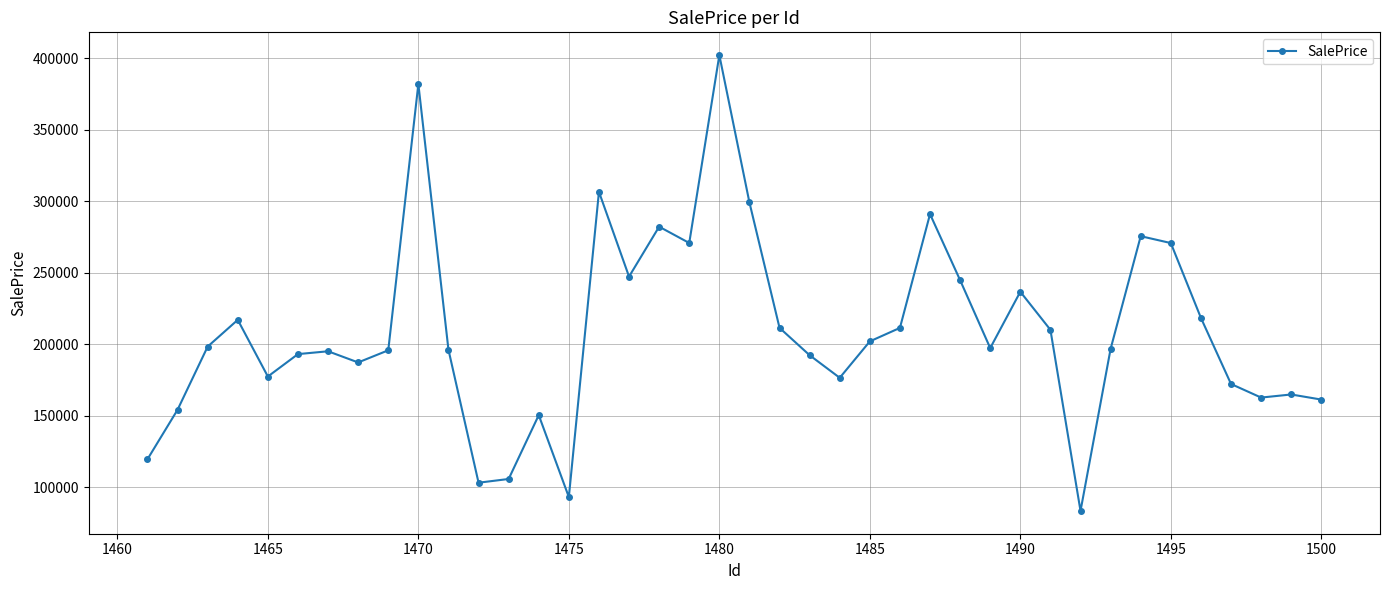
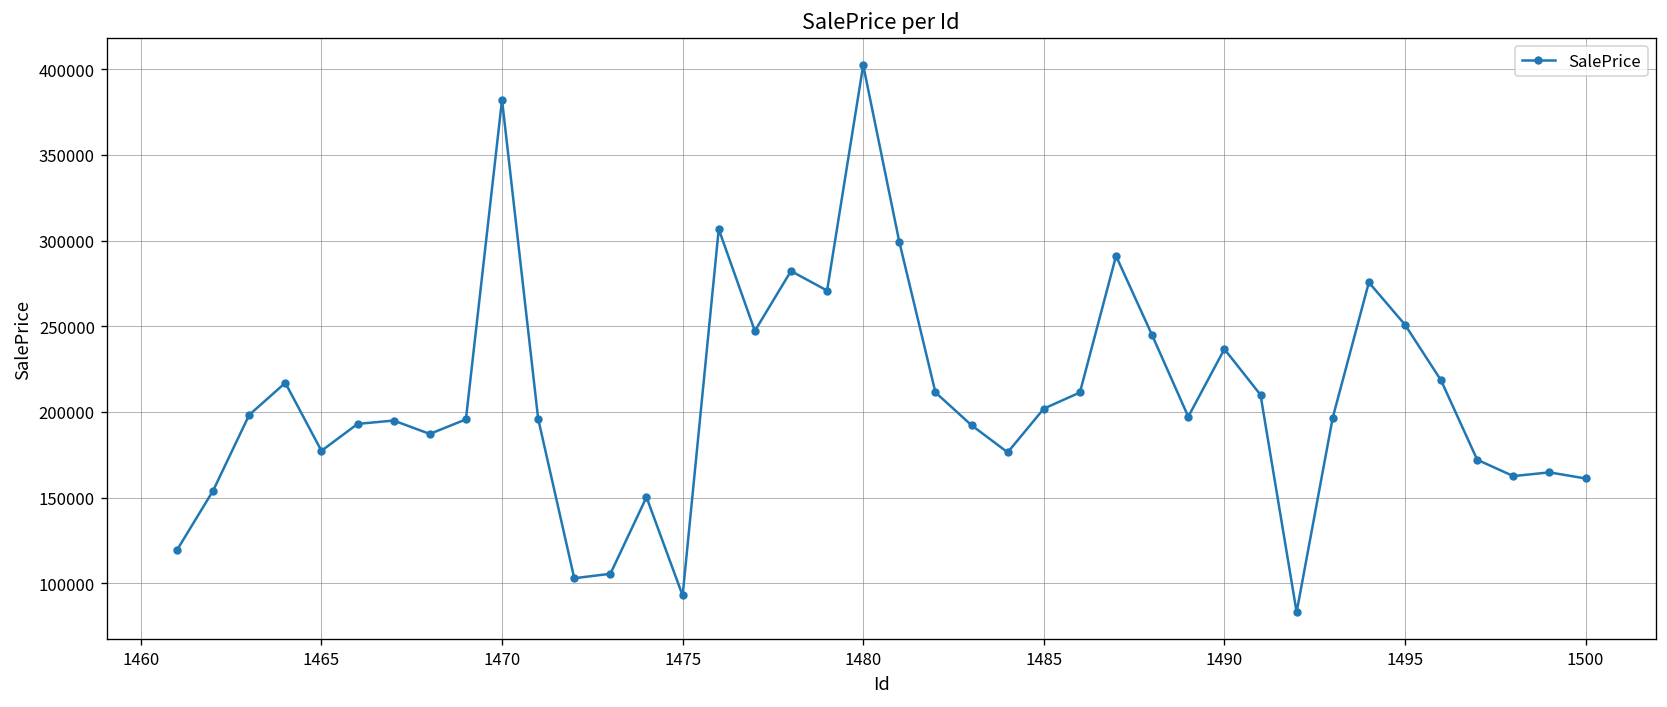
1495: 271000 -> 251000
